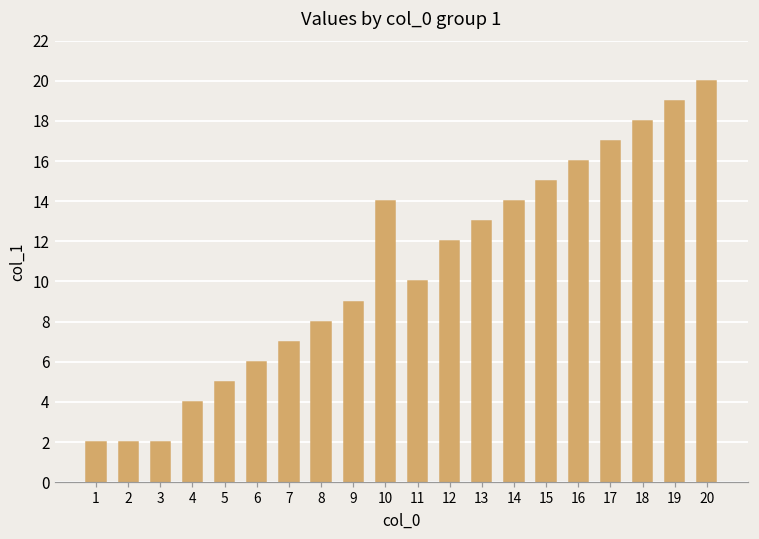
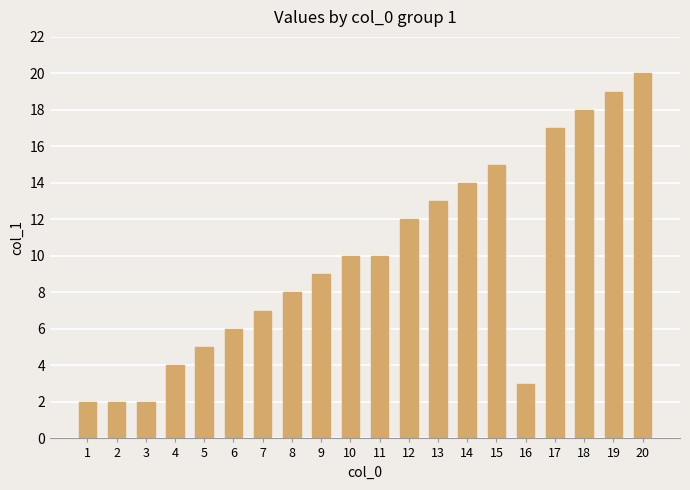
10: 14 -> 10
16: 16 -> 3
